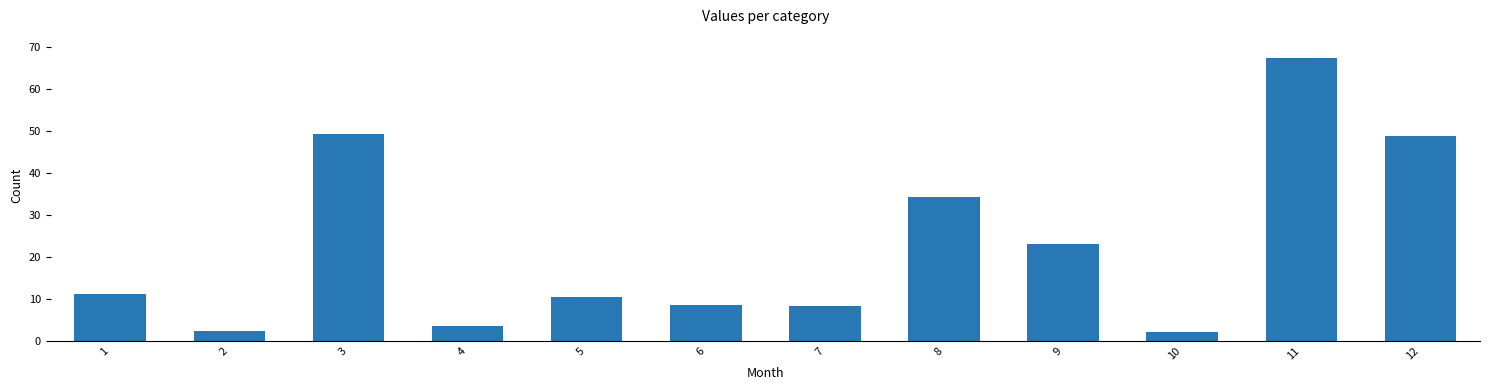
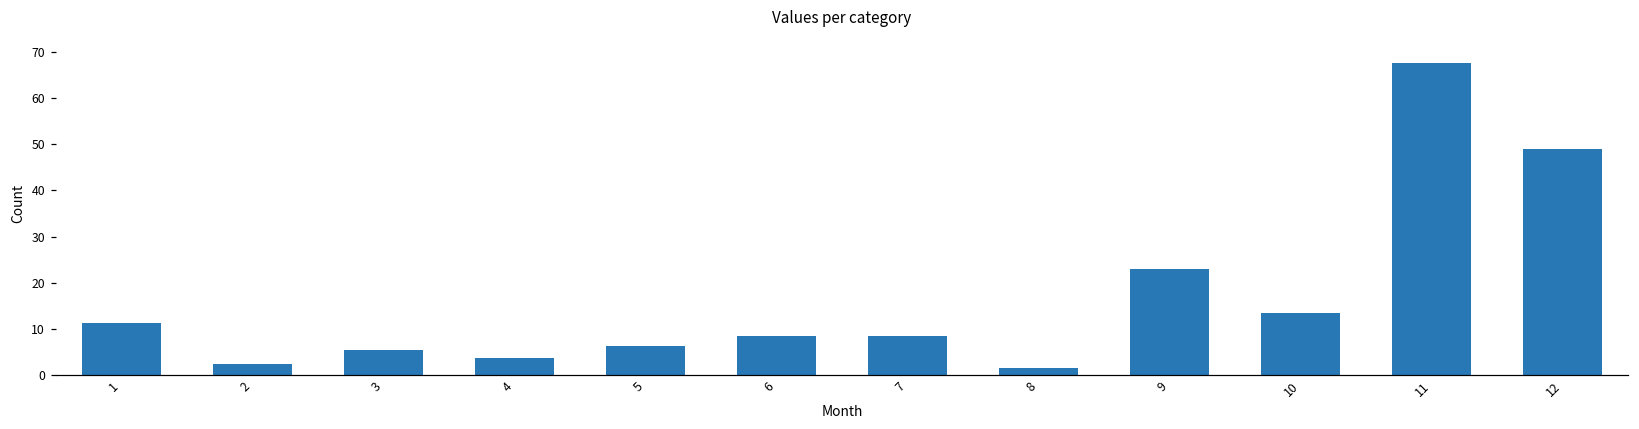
3: 49 -> 5
5: 11 -> 6
8: 34 -> 2
10: 2 -> 13
